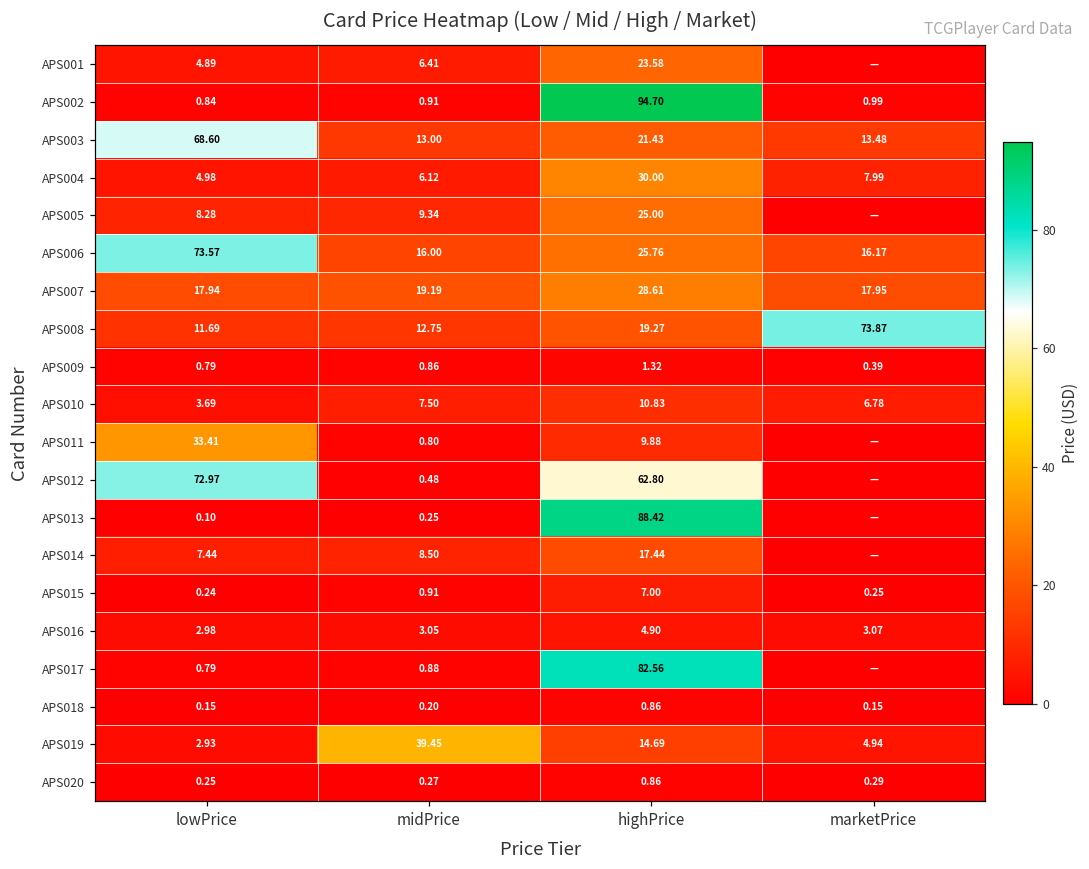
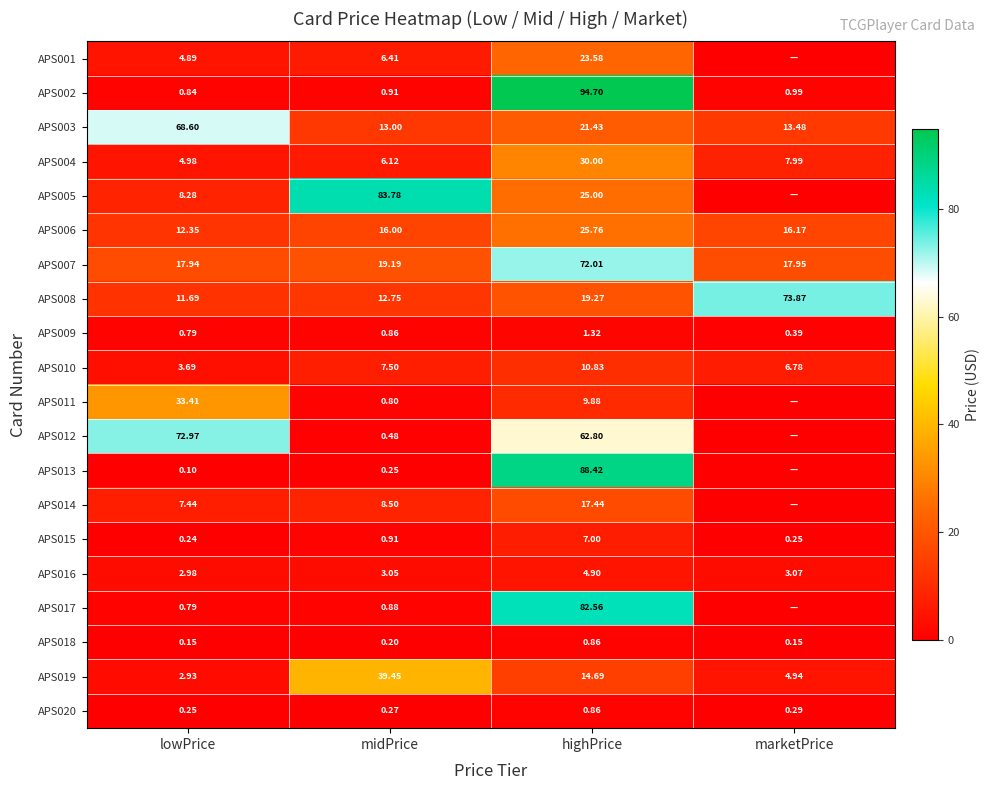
APS005, midPrice: 9.34 -> 83.78
APS006, lowPrice: 73.57 -> 12.35
APS007, highPrice: 28.61 -> 72.01
